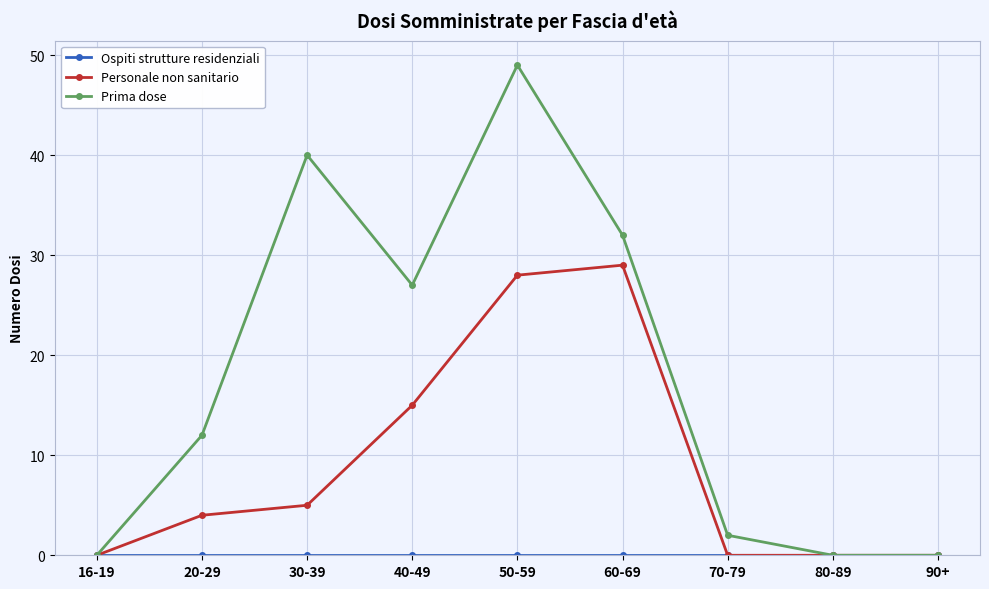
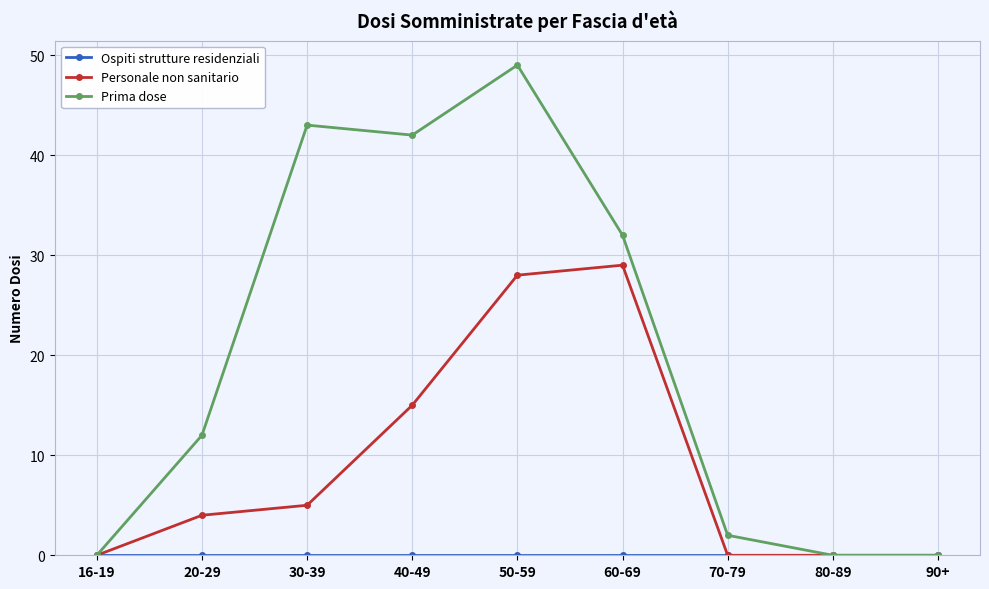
Prima dose, 30-39: 40 -> 43
Prima dose, 40-49: 27 -> 42
